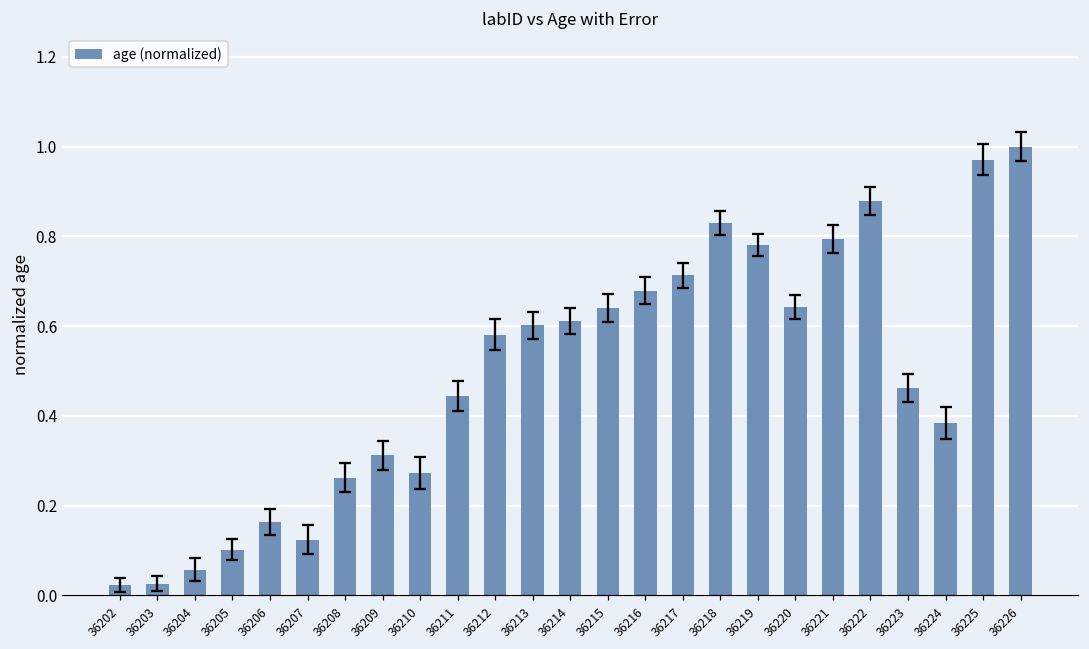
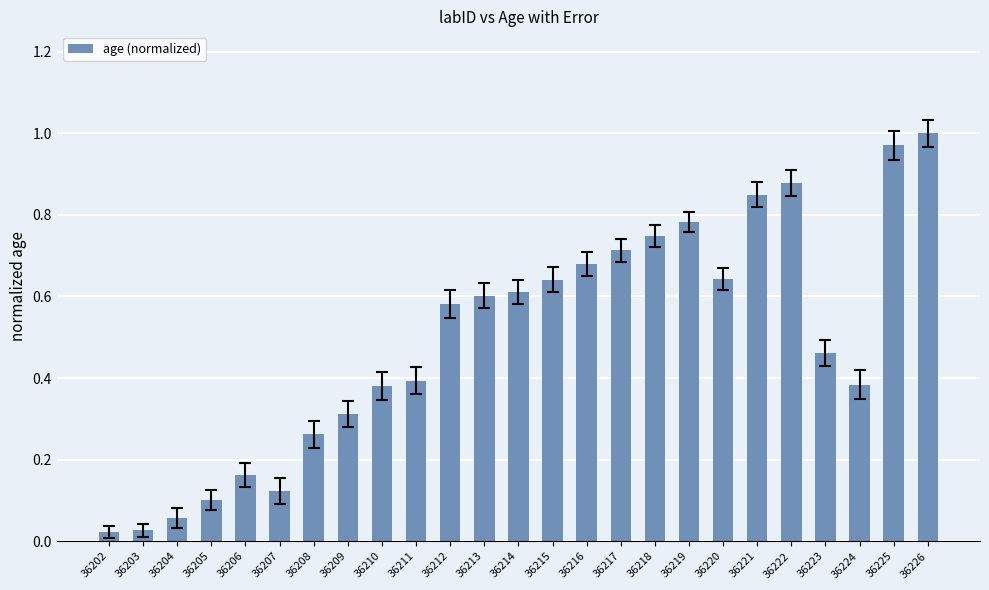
age (normalized), 36210: 0.27 -> 0.38
age (normalized), 36211: 0.44 -> 0.39
age (normalized), 36218: 0.83 -> 0.75
age (normalized), 36221: 0.79 -> 0.85
